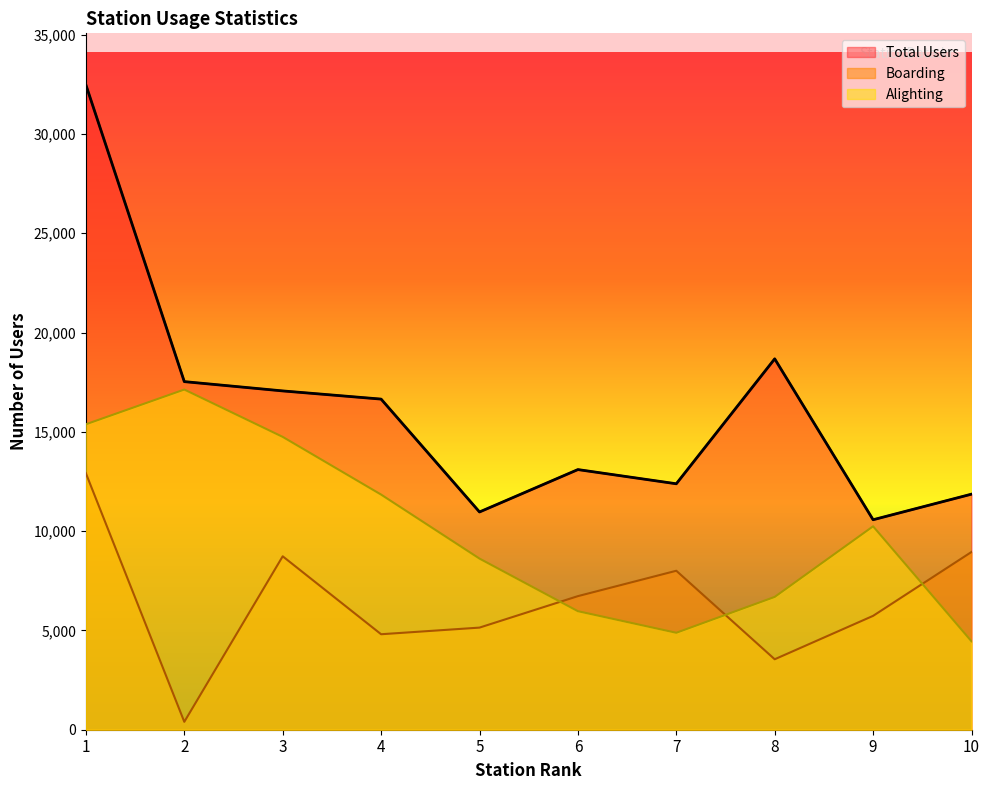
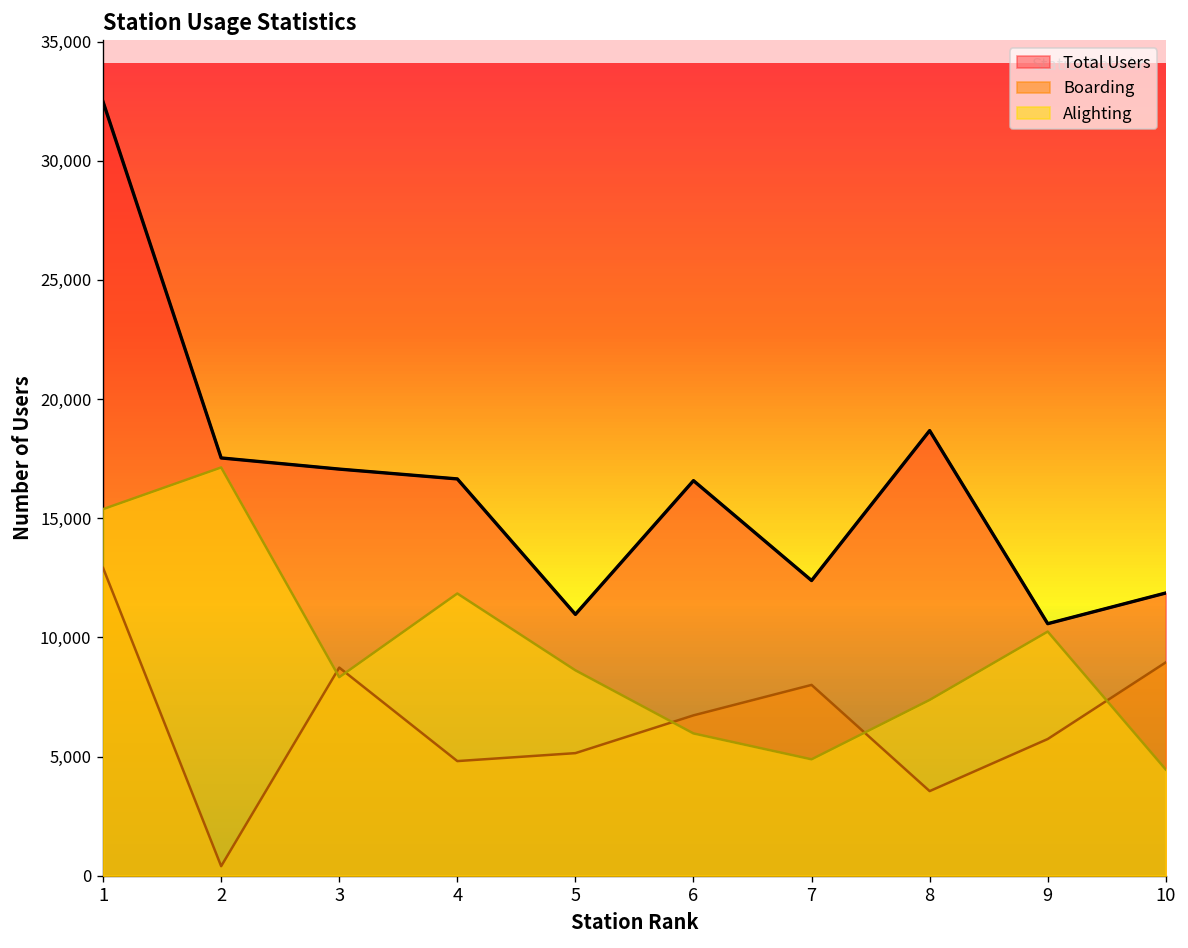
Alighting, 3: 14,700 -> 8,300
Total Users, 6: 13,100 -> 16,600
Alighting, 8: 6,700 -> 7,400
